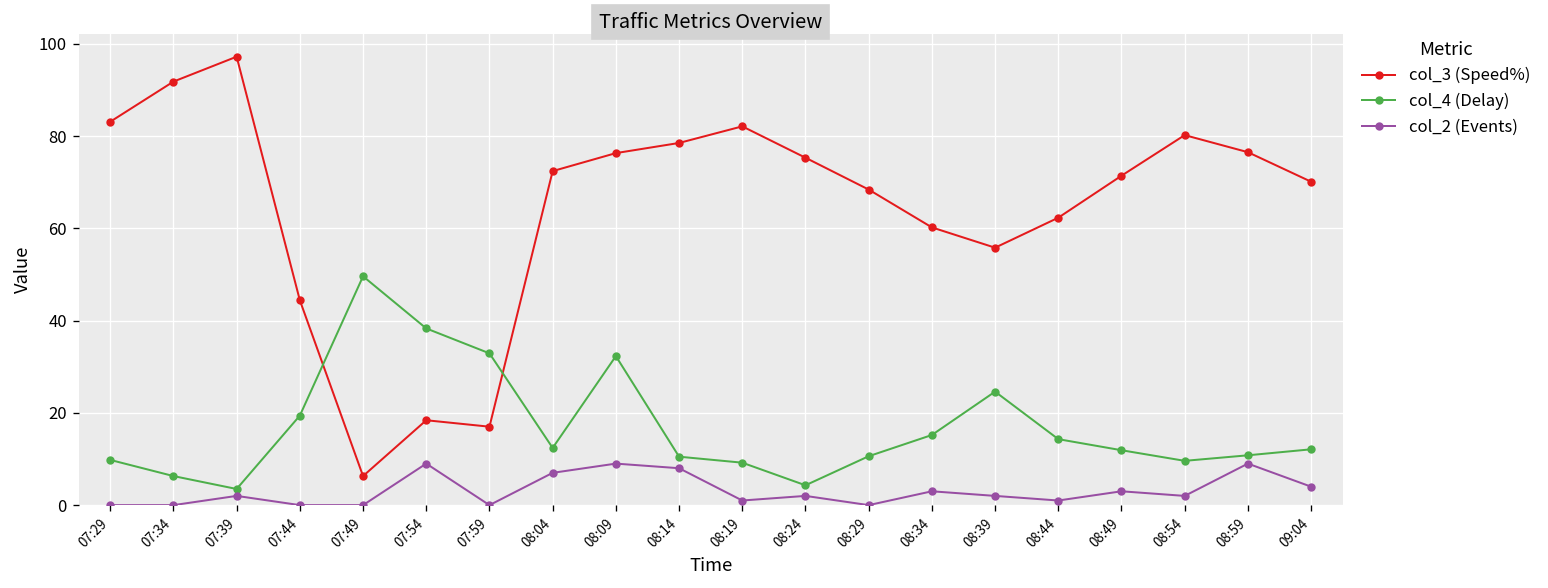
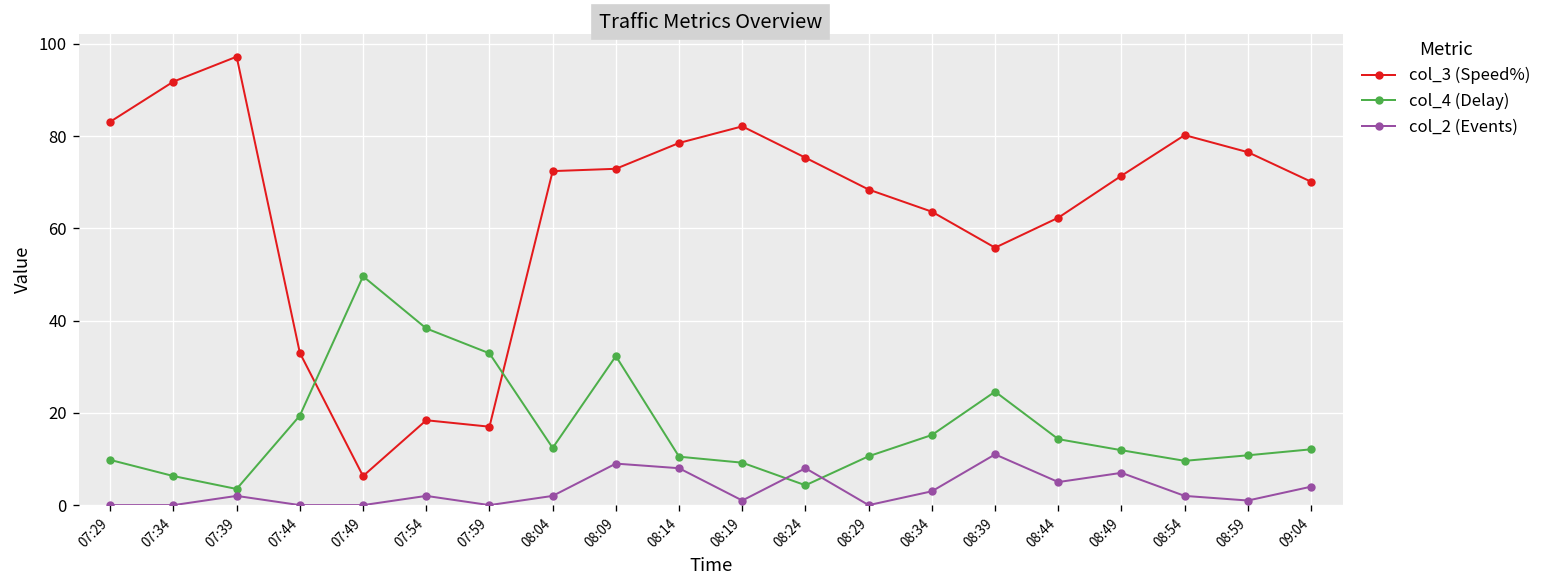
col_3 (Speed%), 07:44: 44 -> 33
col_2 (Events), 07:54: 9 -> 2
col_2 (Events), 08:04: 7 -> 2
col_3 (Speed%), 08:09: 76 -> 73
col_2 (Events), 08:24: 2 -> 8
col_3 (Speed%), 08:34: 60 -> 64
col_2 (Events), 08:39: 2 -> 11
col_2 (Events), 08:44: 1 -> 5
col_2 (Events), 08:49: 3 -> 7
col_2 (Events), 08:59: 9 -> 1
